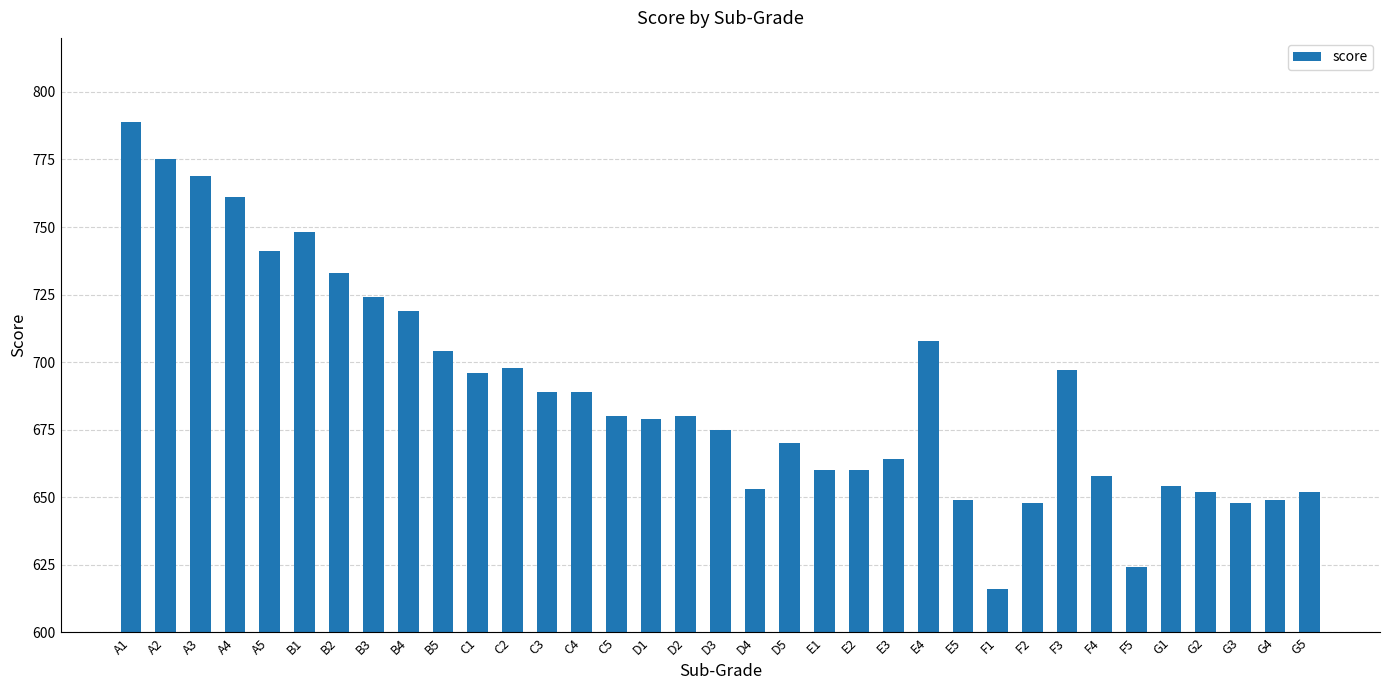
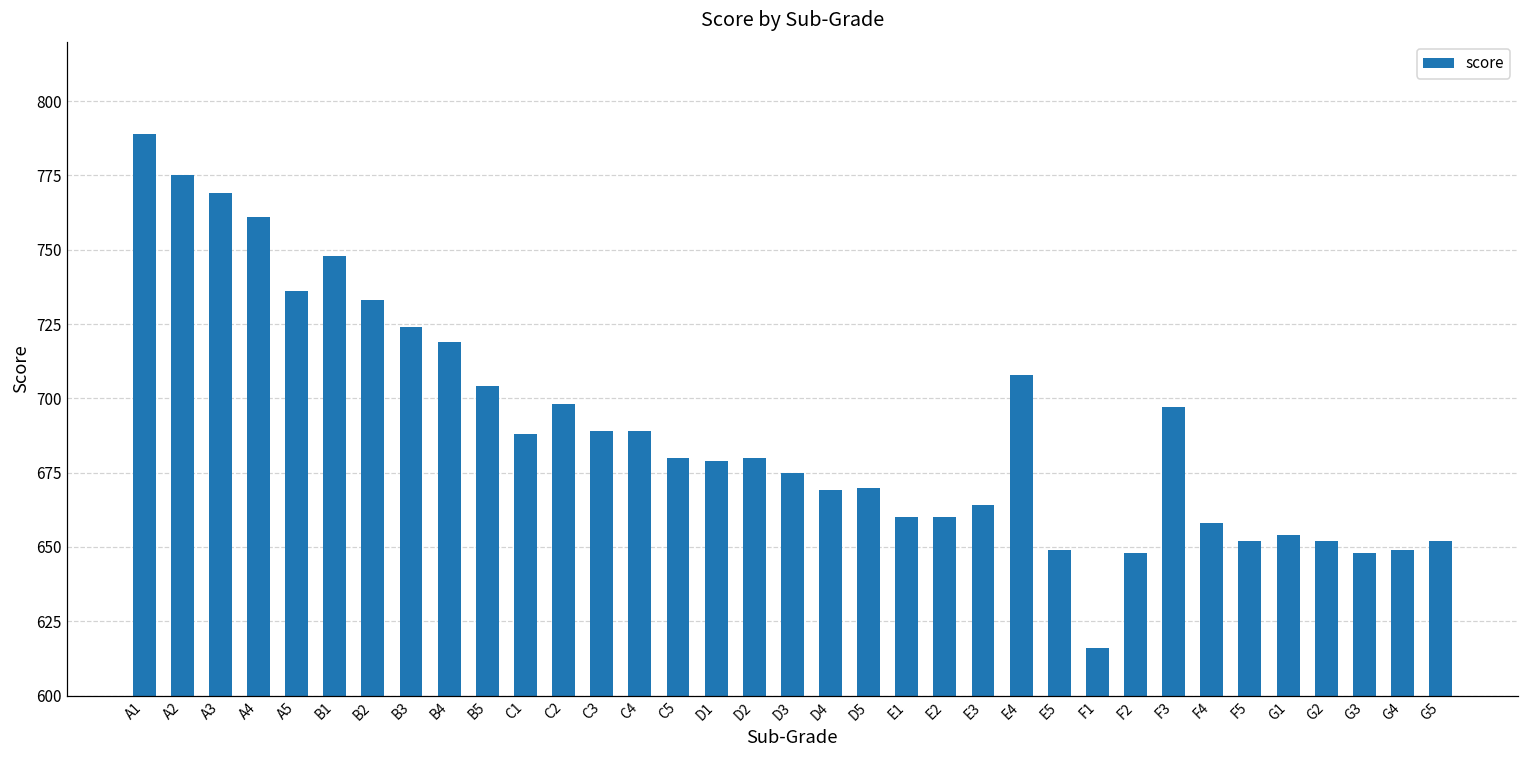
A5: 741 -> 736
C1: 696 -> 688
D4: 653 -> 669
F5: 624 -> 652
